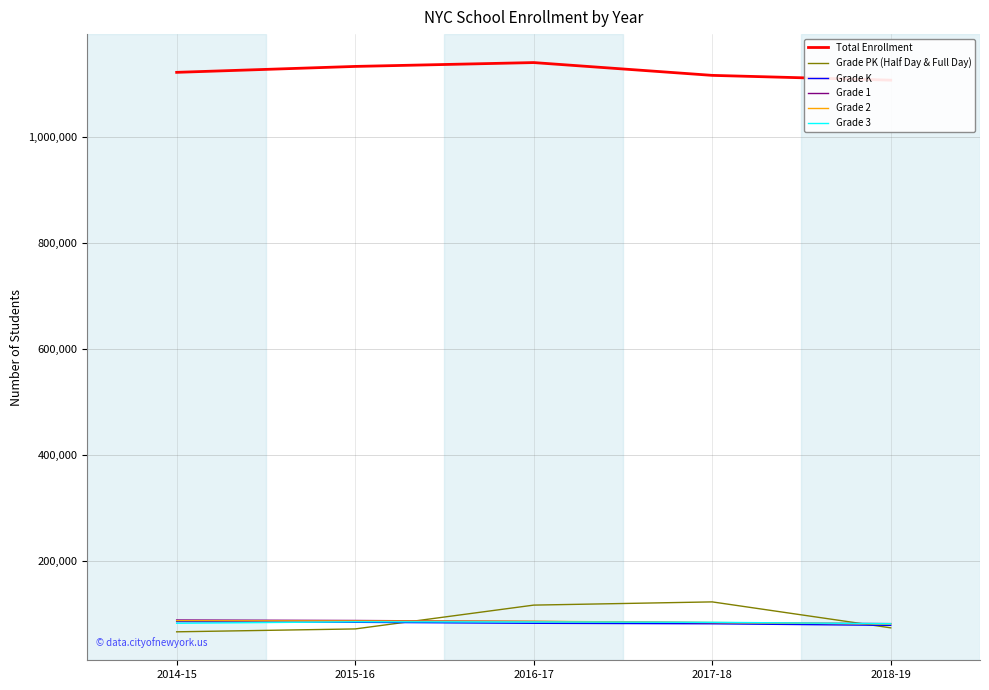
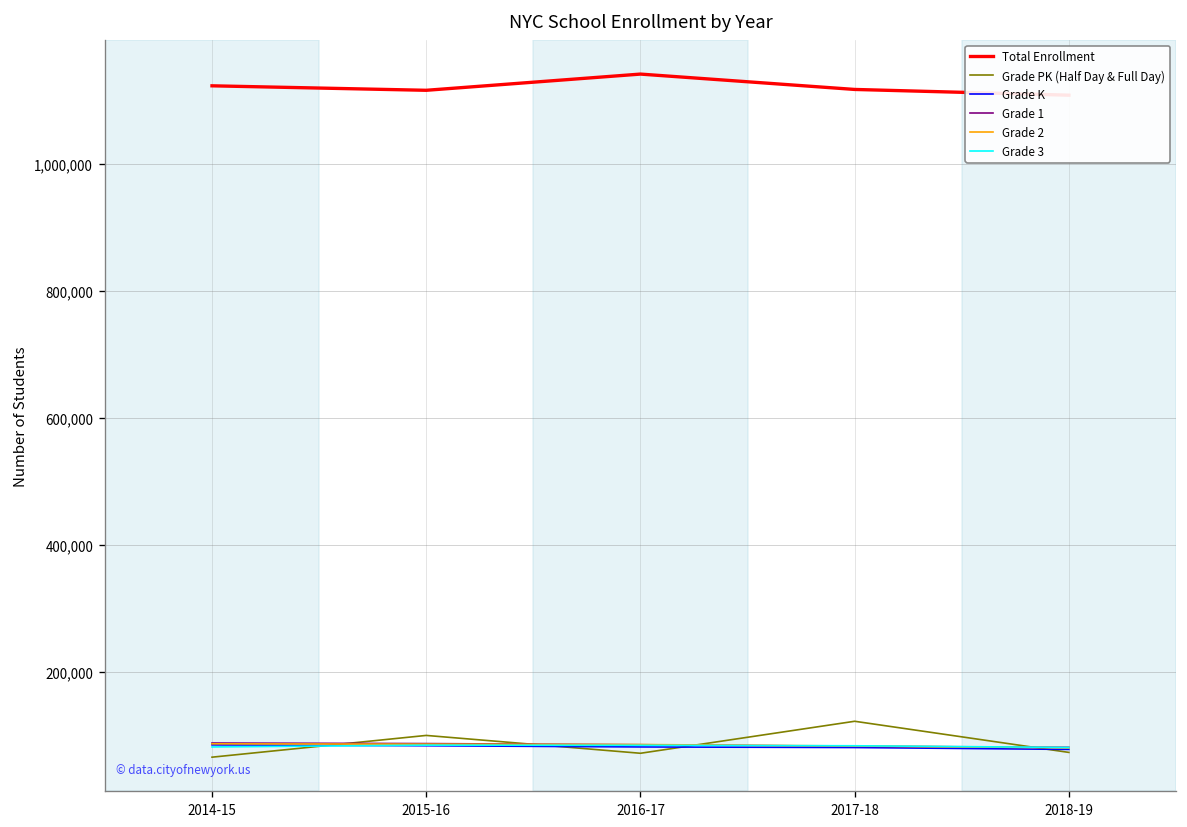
Total Enrollment, 2015-16: 1,130,000 -> 1,120,000
Grade PK (Half Day & Full Day), 2015-16: 70,000 -> 100,000
Grade PK (Half Day & Full Day), 2016-17: 120,000 -> 70,000
